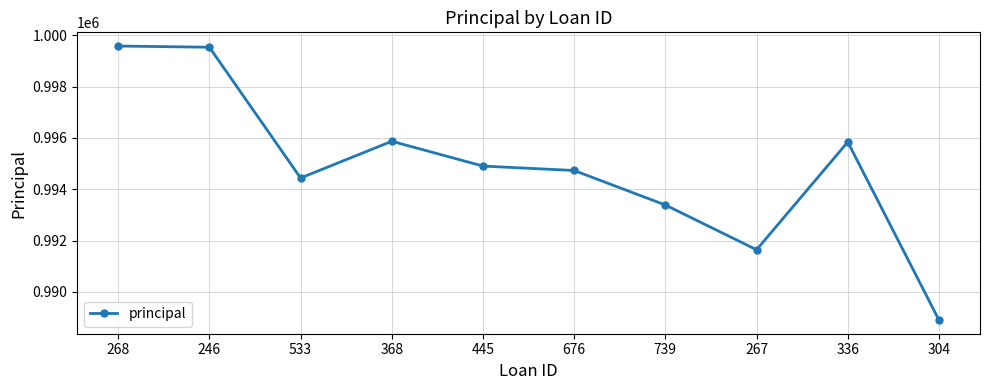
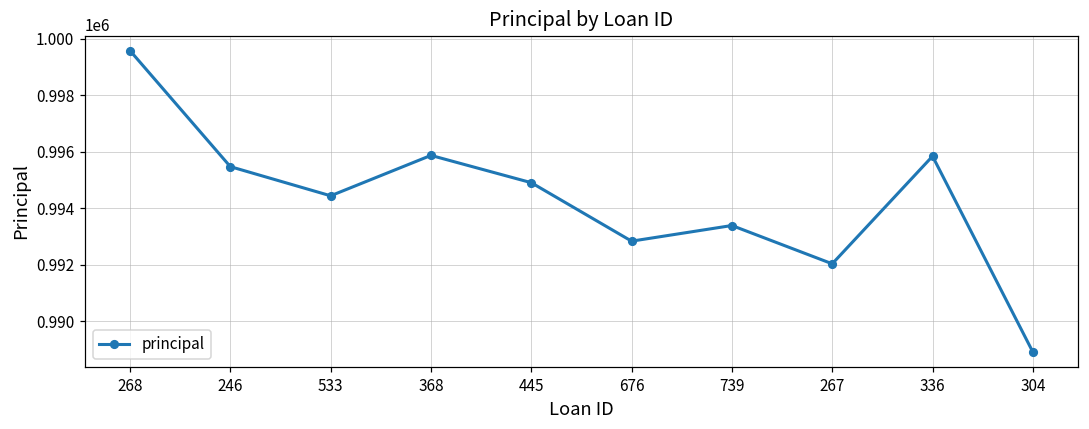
246: 999500 -> 995500
676: 994700 -> 992800
267: 991600 -> 992000
